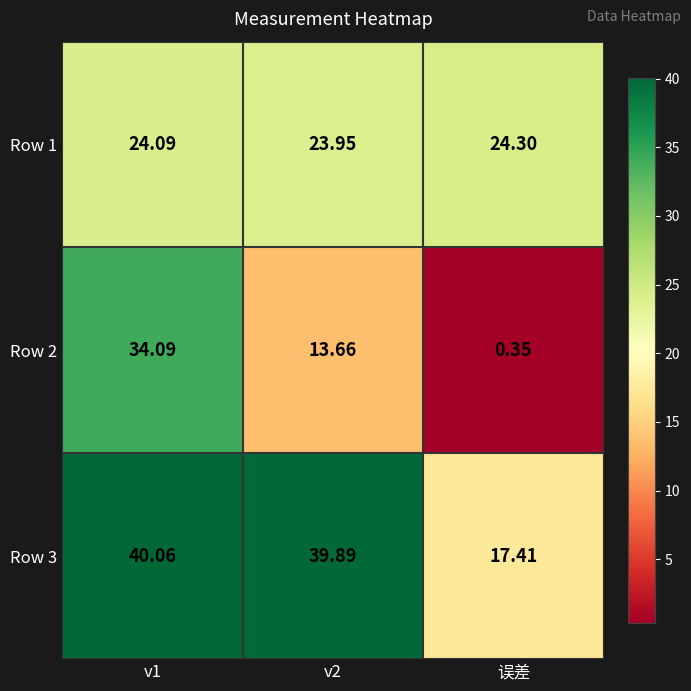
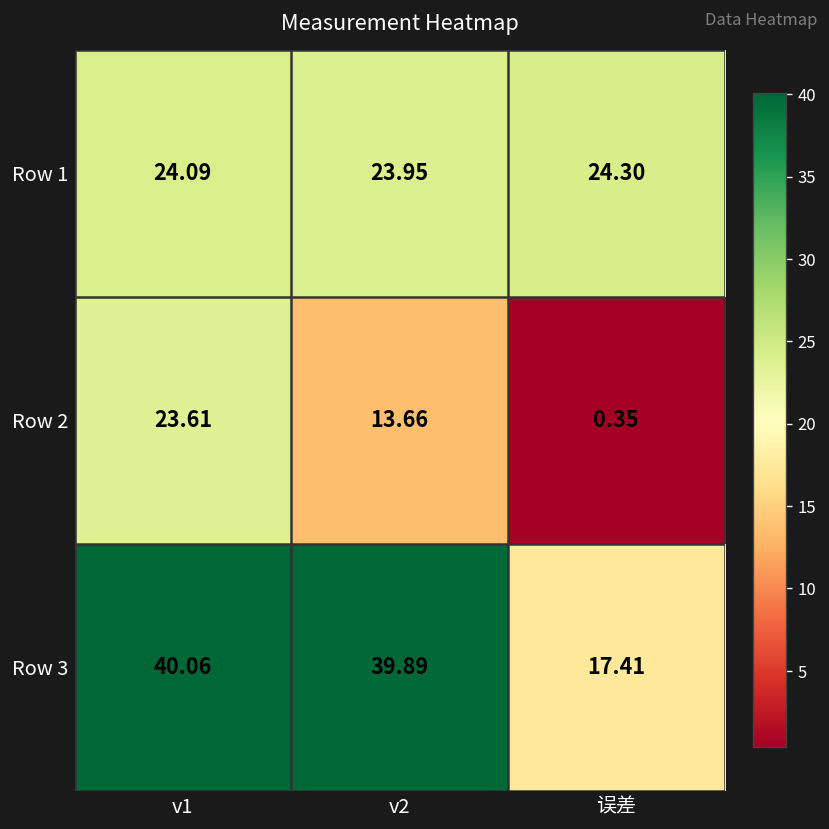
Row 2, v1: 34.09 -> 23.61
